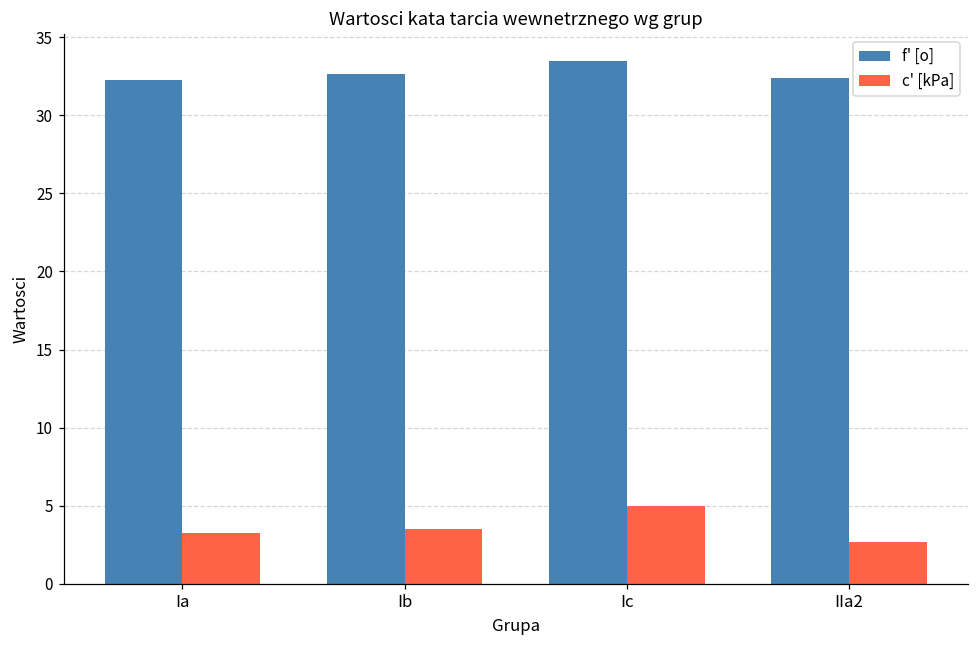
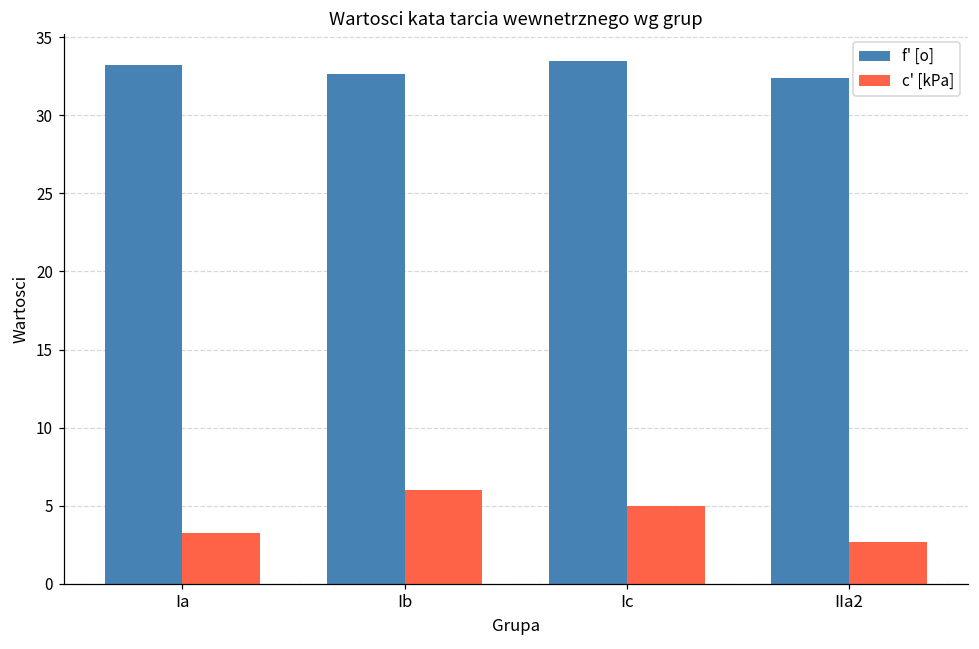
f' [o], Ia: 32.2 -> 33.3
c' [kPa], Ib: 3.5 -> 6.0
